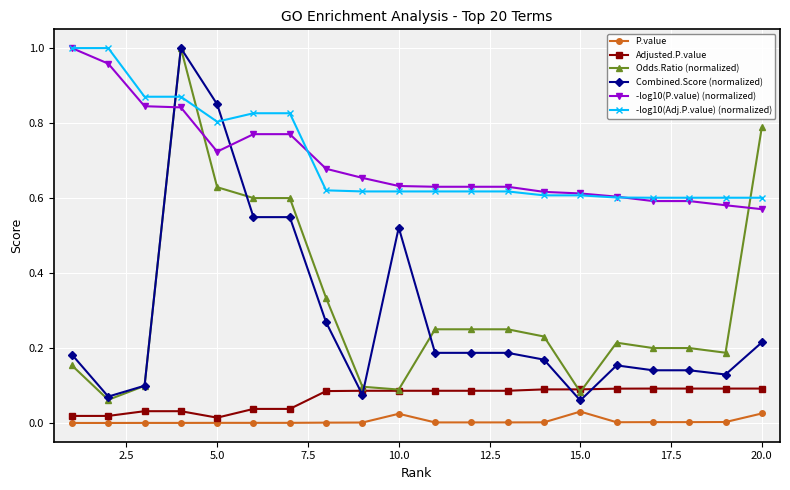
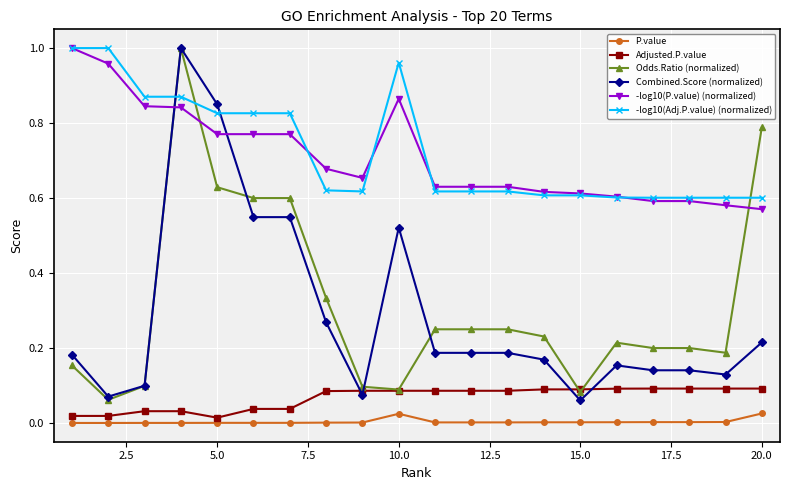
-log10(P.value) (normalized), 5.0: 0.72 -> 0.77
-log10(Adj.P.value) (normalized), 5.0: 0.80 -> 0.83
-log10(P.value) (normalized), 10.0: 0.63 -> 0.86
-log10(Adj.P.value) (normalized), 10.0: 0.62 -> 0.96
P.value, 15.0: 0.03 -> 0.00
